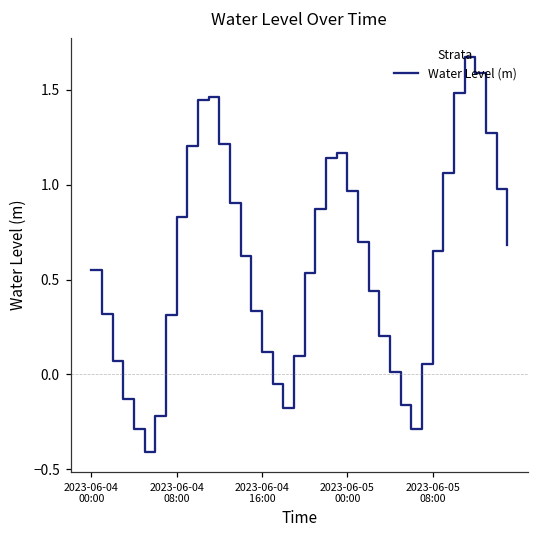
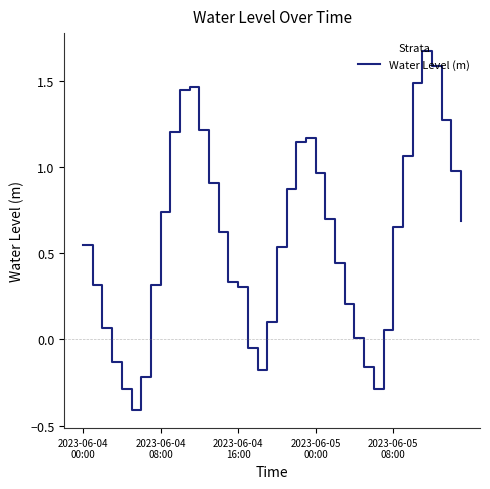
2023-06-04 08:00: 0.83 -> 0.74
2023-06-04 16:00: 0.12 -> 0.30
